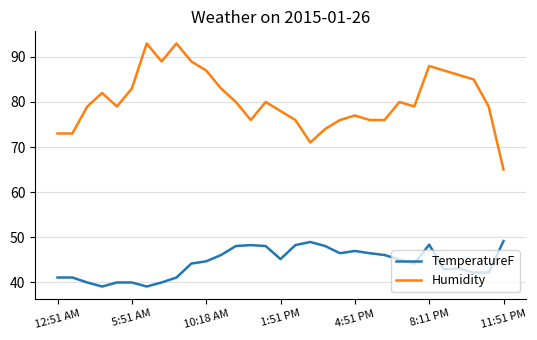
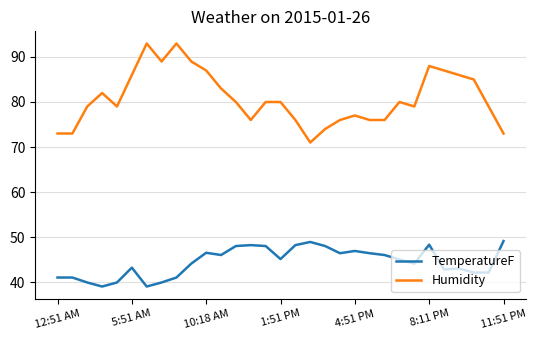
TemperatureF, 5:51 AM: 40 -> 43
Humidity, 5:51 AM: 83 -> 86
TemperatureF, 10:18 AM: 45 -> 47
Humidity, 1:51 PM: 78 -> 80
Humidity, 11:51 PM: 65 -> 73
